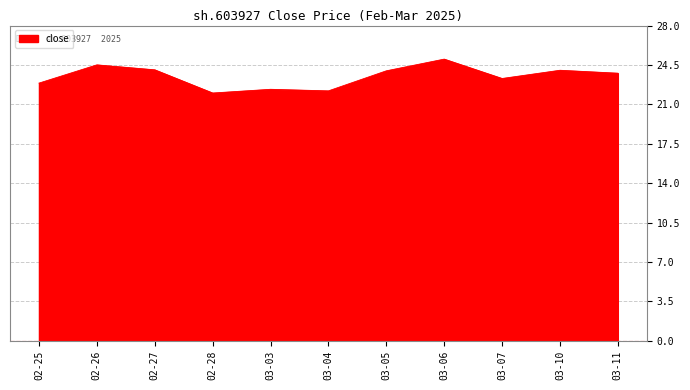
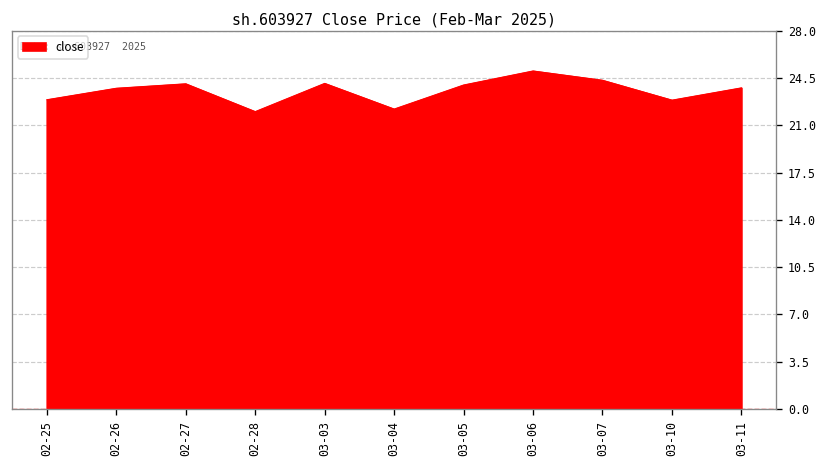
02-26: 24.5 -> 23.7
03-03: 22.3 -> 24.1
03-07: 23.3 -> 24.3
03-10: 24.0 -> 22.9
